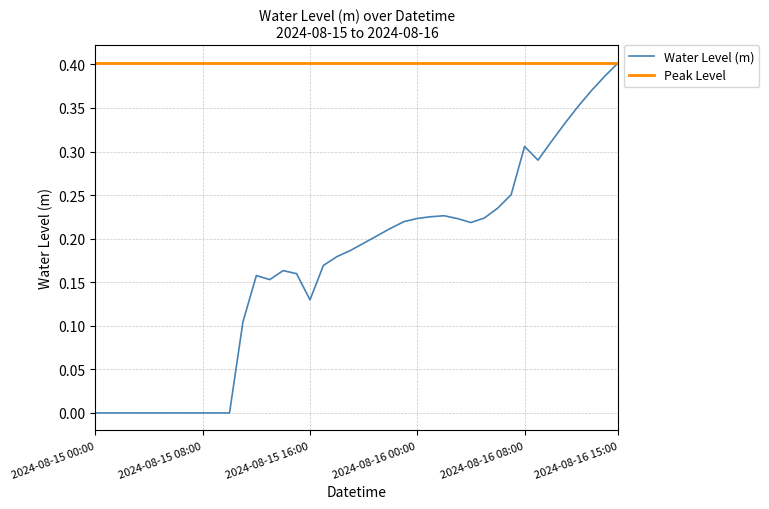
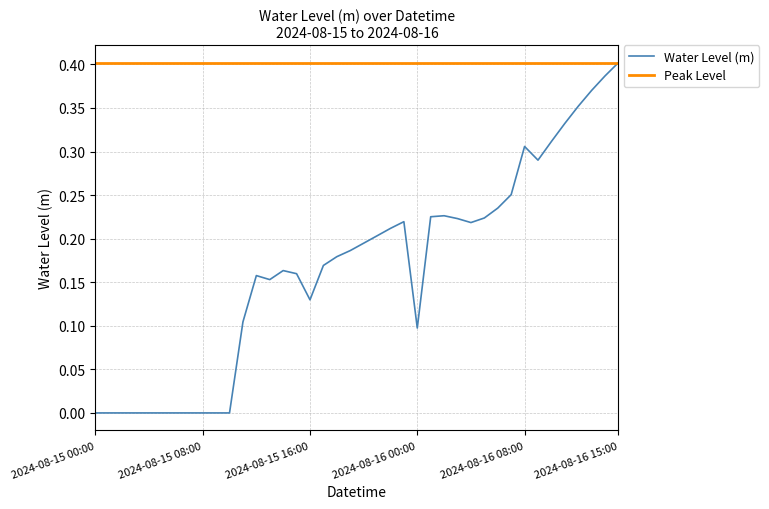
2024-08-16 00:00: 0.22 -> 0.10
